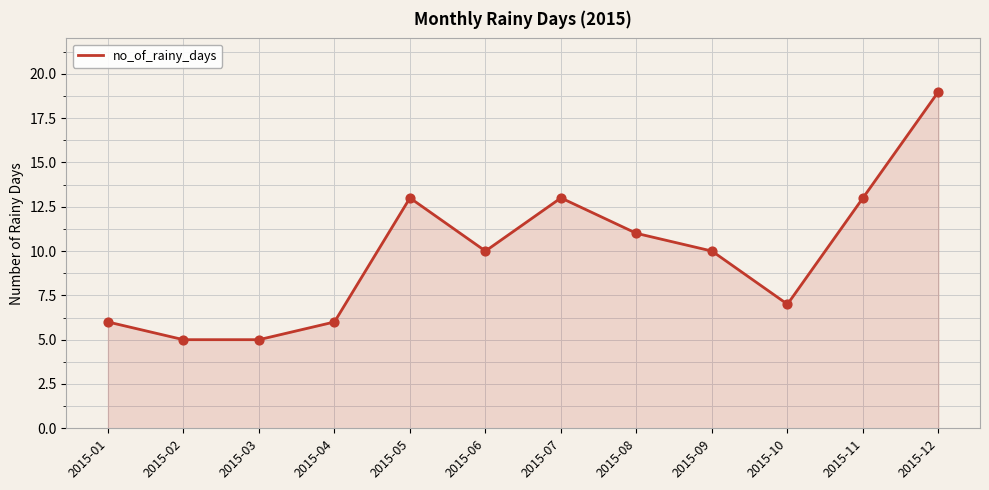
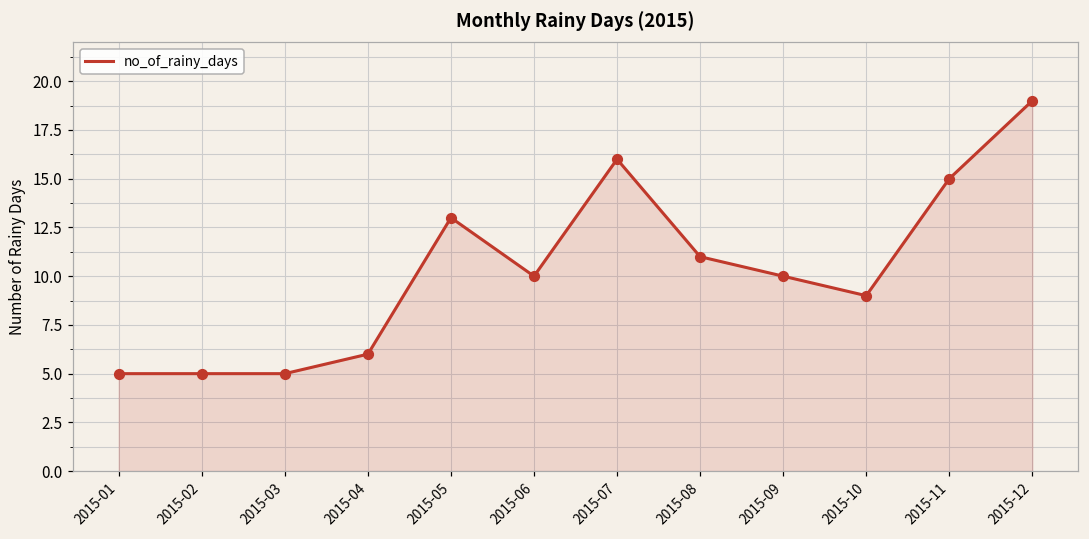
2015-01: 6 -> 5
2015-07: 13 -> 16
2015-10: 7 -> 9
2015-11: 13 -> 15
